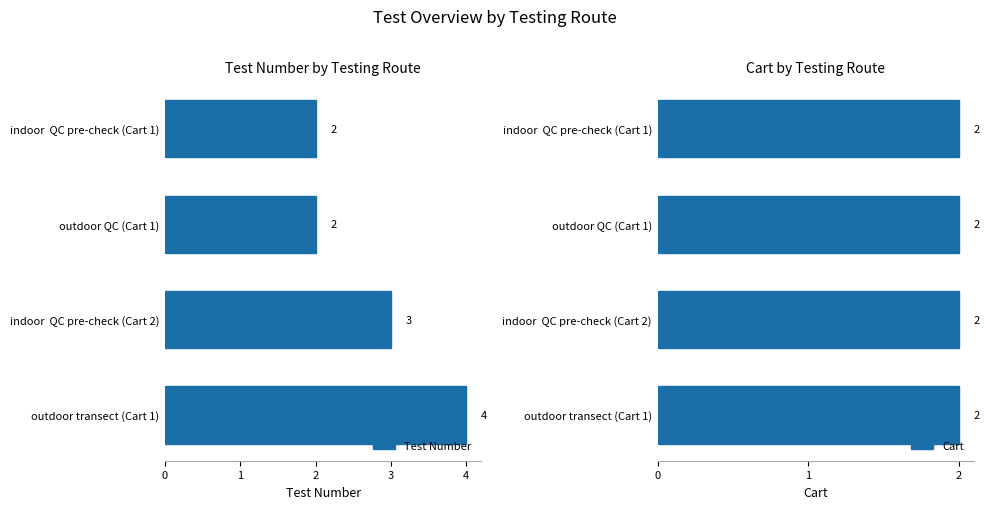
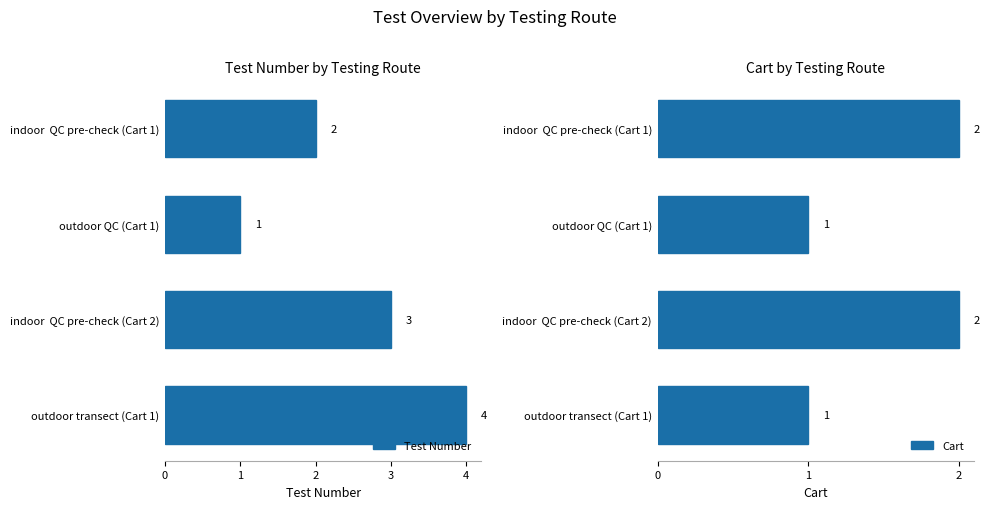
Test Number by Testing Route, outdoor QC (Cart 1): 2 -> 1
Cart by Testing Route, outdoor QC (Cart 1): 2 -> 1
Cart by Testing Route, outdoor transect (Cart 1): 2 -> 1
